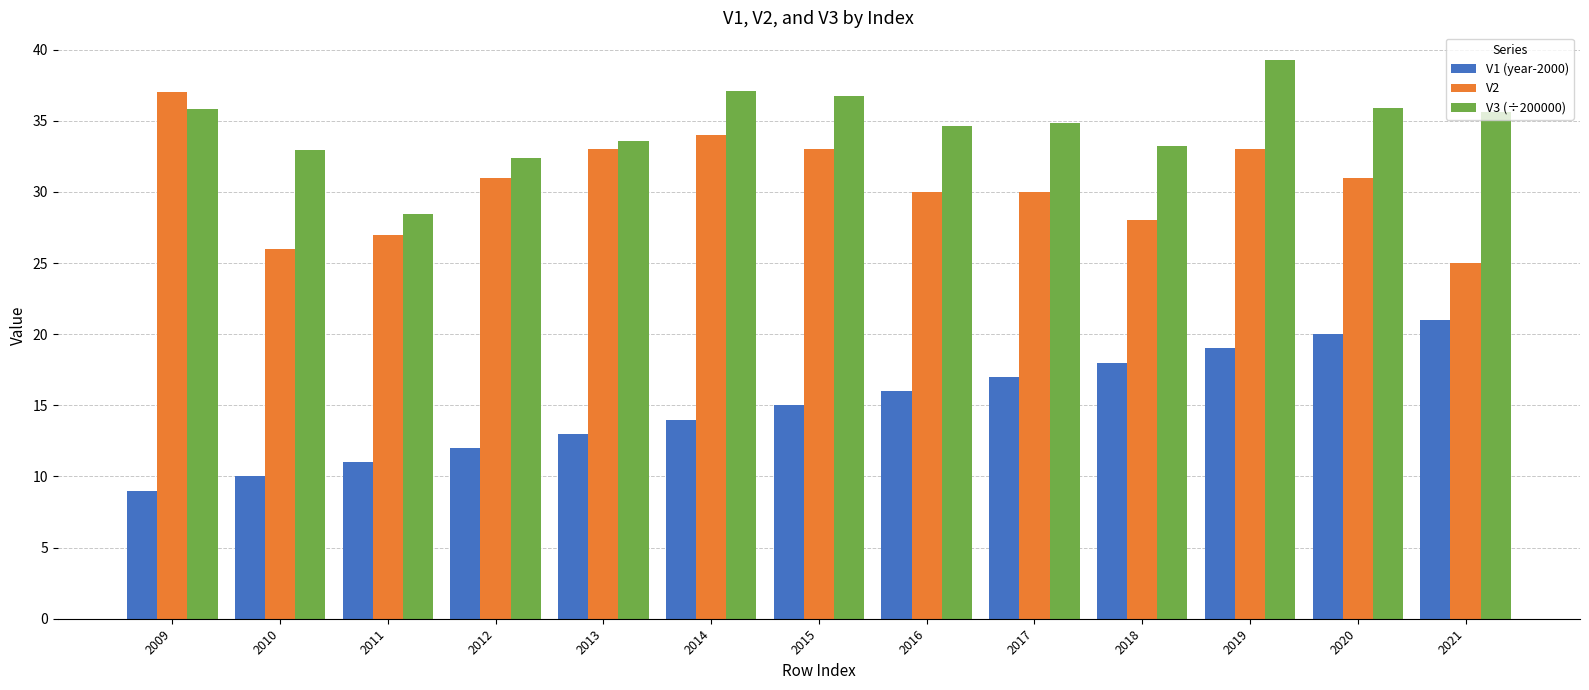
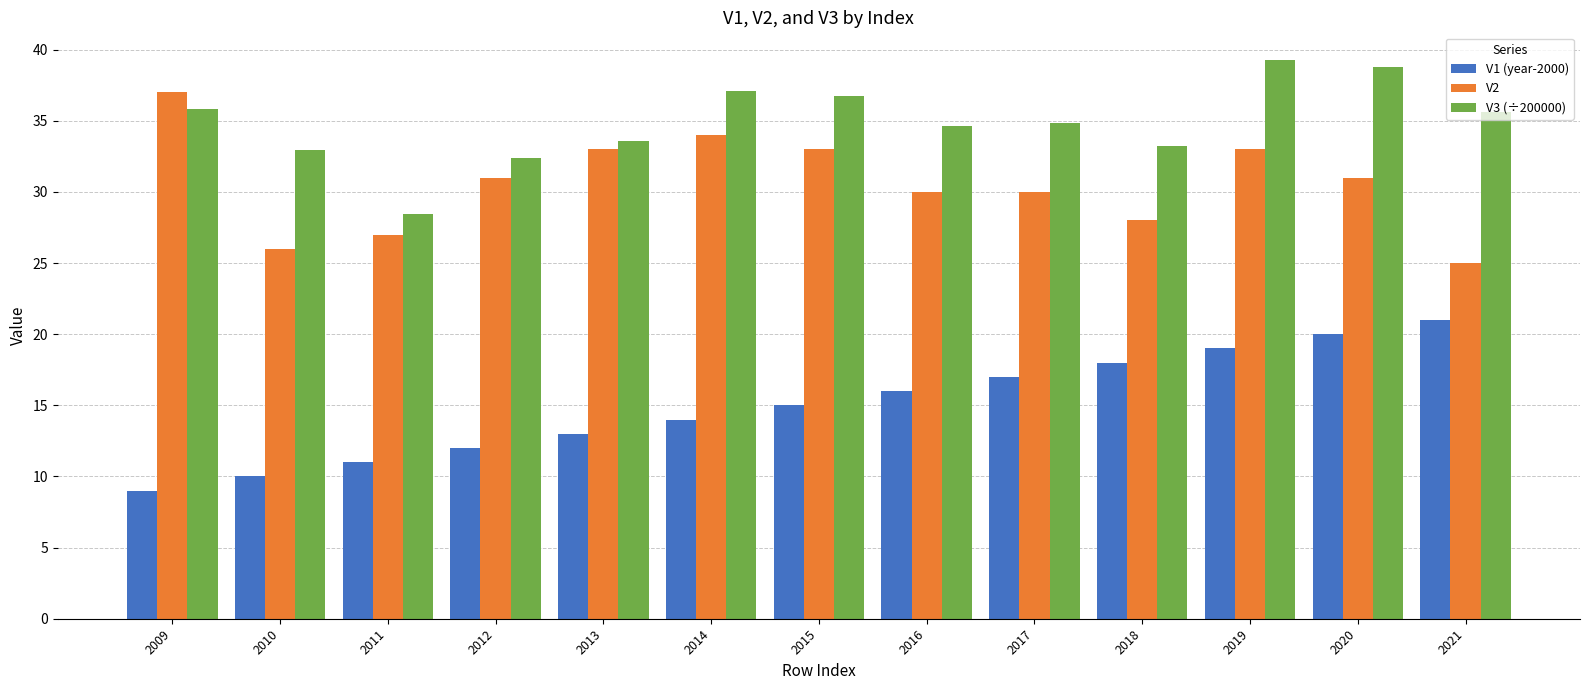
V3 (÷200000), 2020: 35.9 -> 38.8
